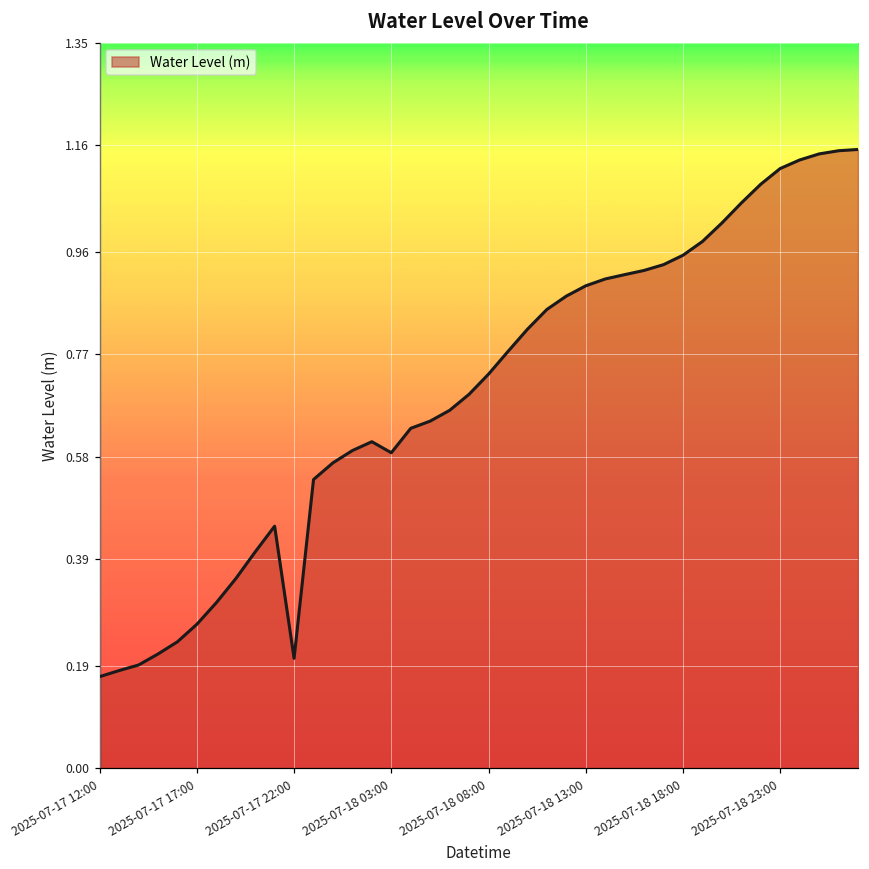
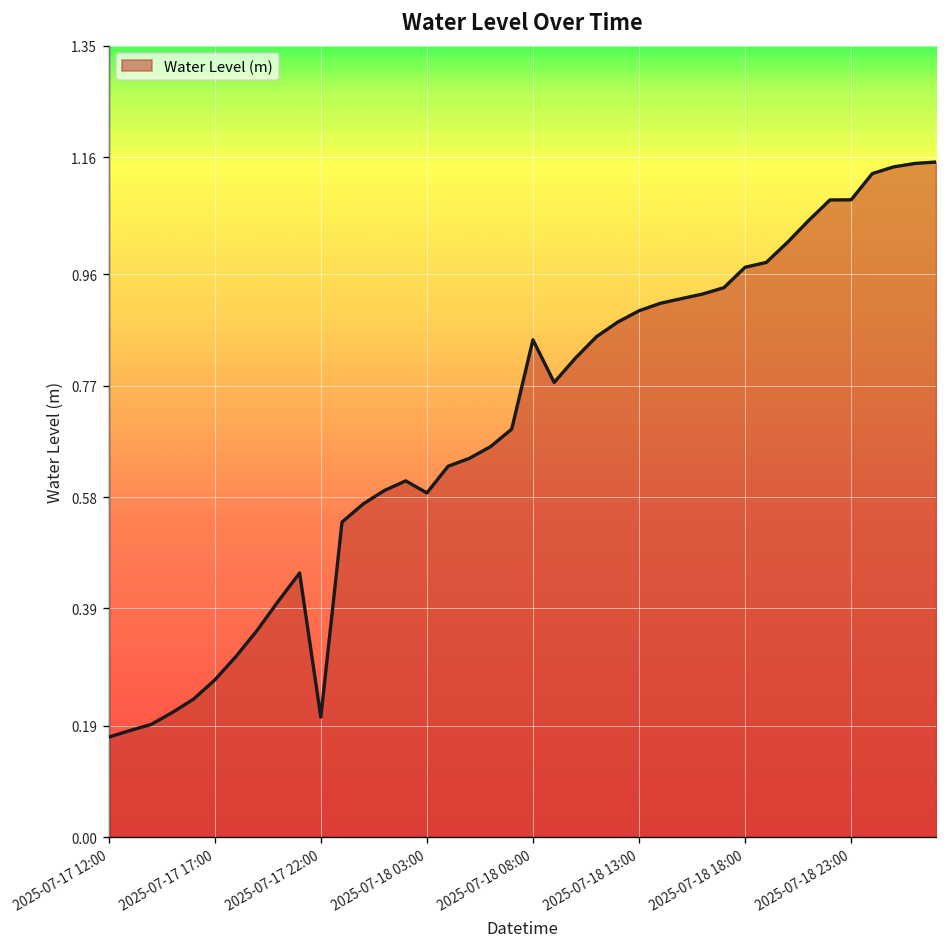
2025-07-18 08:00: 0.73 -> 0.85
2025-07-18 18:00: 0.95 -> 0.97
2025-07-18 23:00: 1.12 -> 1.09
